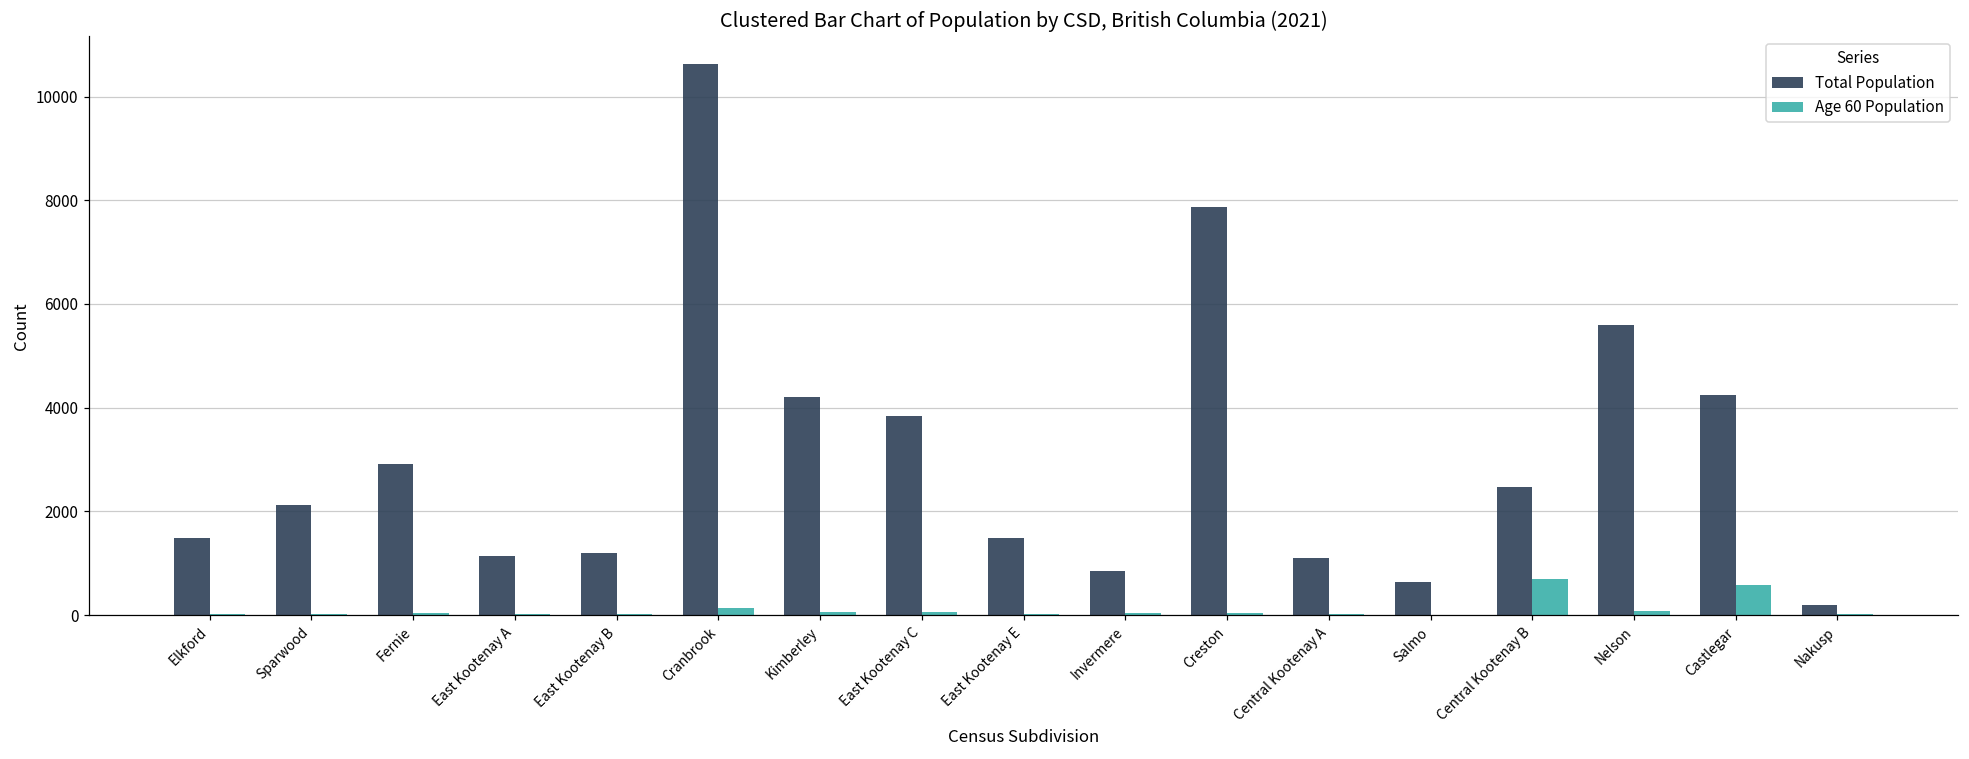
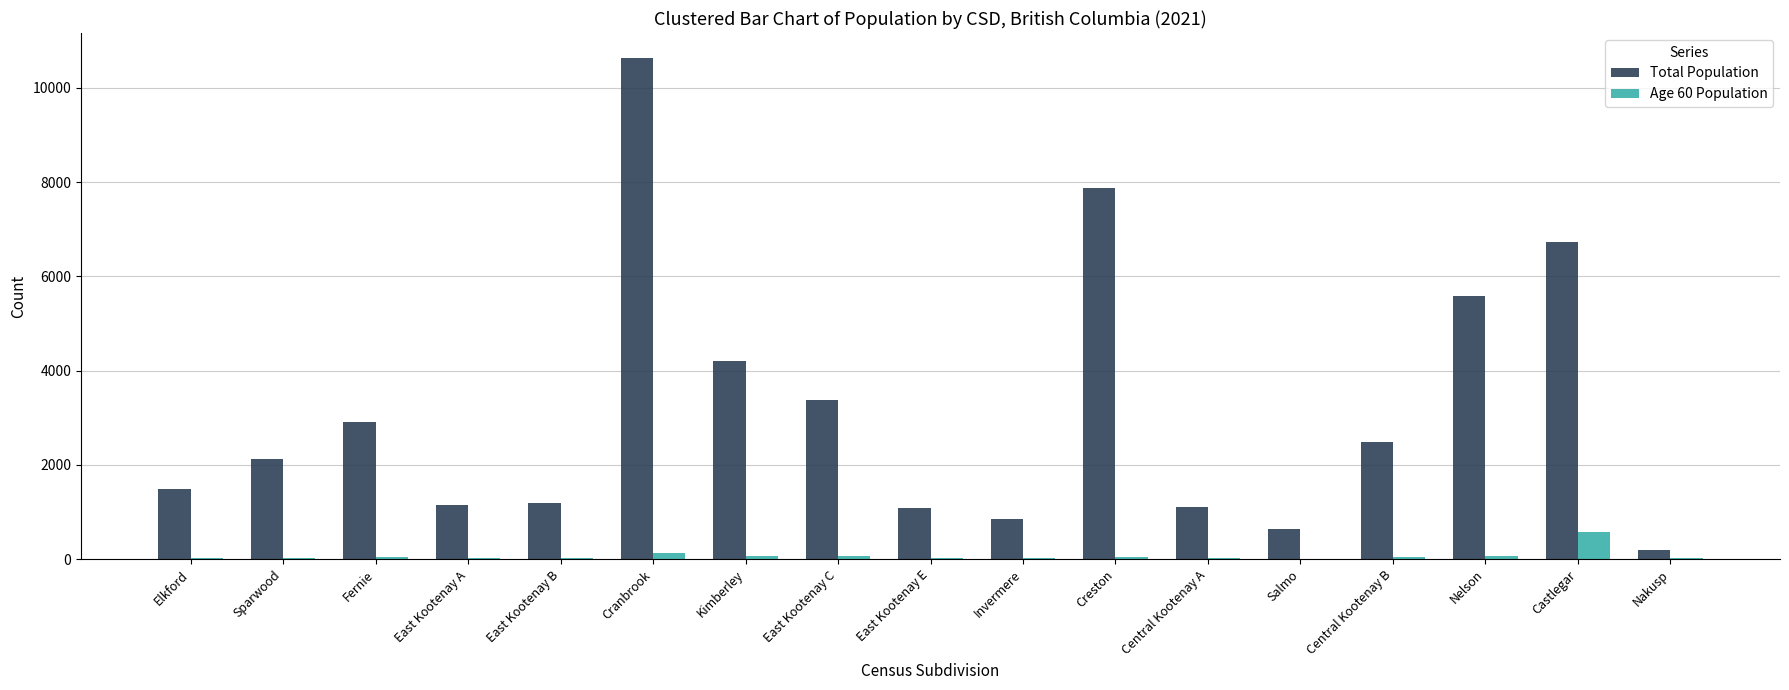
Total Population, East Kootenay C: 3800 -> 3400
Total Population, East Kootenay E: 1500 -> 1100
Age 60 Population, Central Kootenay B: 700 -> 100
Total Population, Castlegar: 4200 -> 6700
